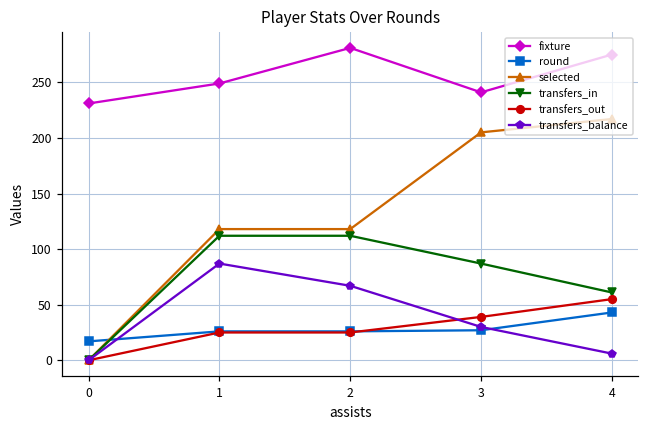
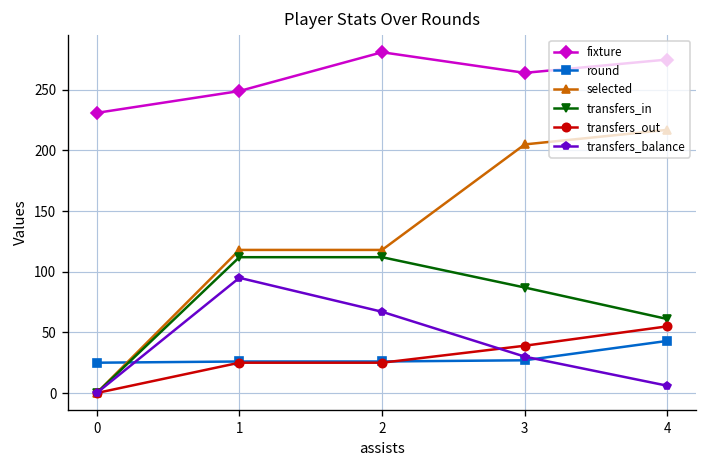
round, 0: 17 -> 25
transfers_balance, 1: 87 -> 95
fixture, 3: 241 -> 264
